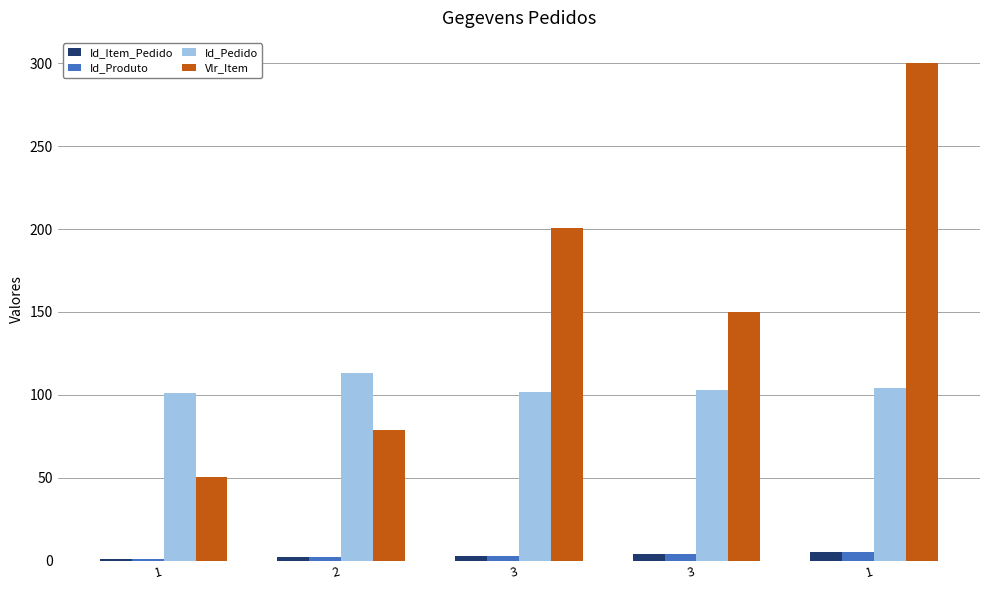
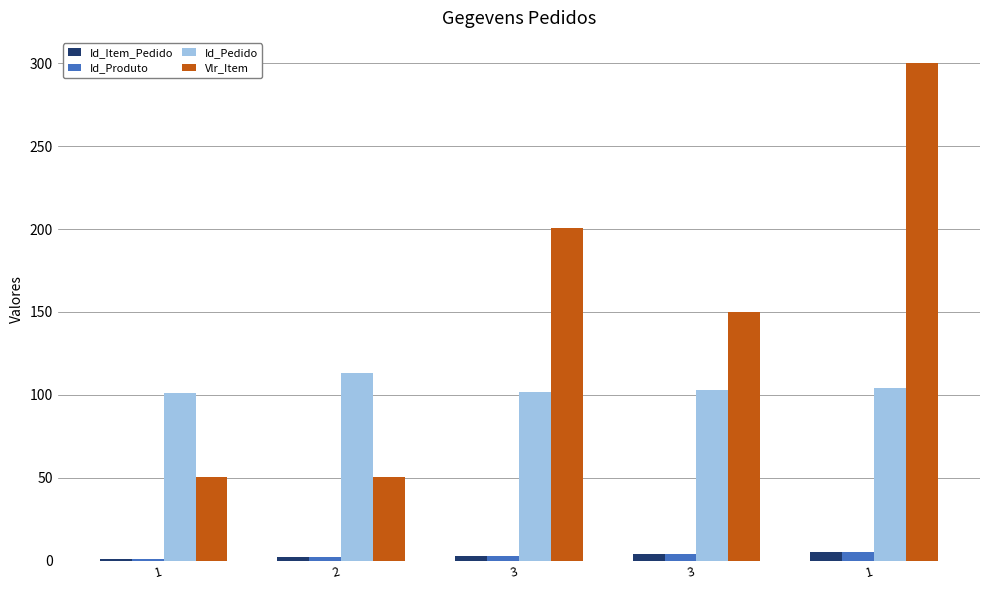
Vlr_Item, 2: 79 -> 50
